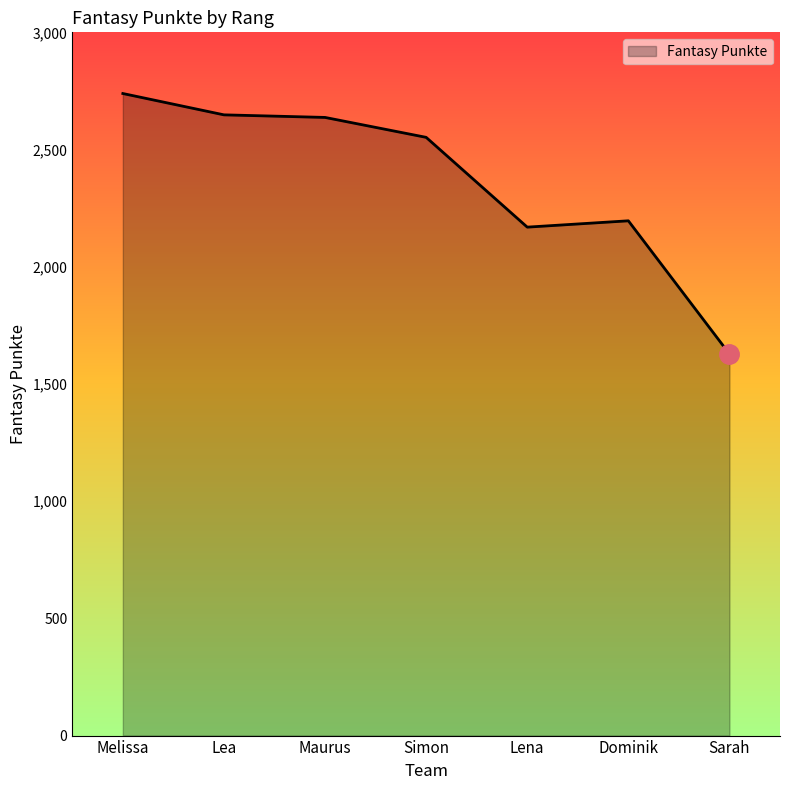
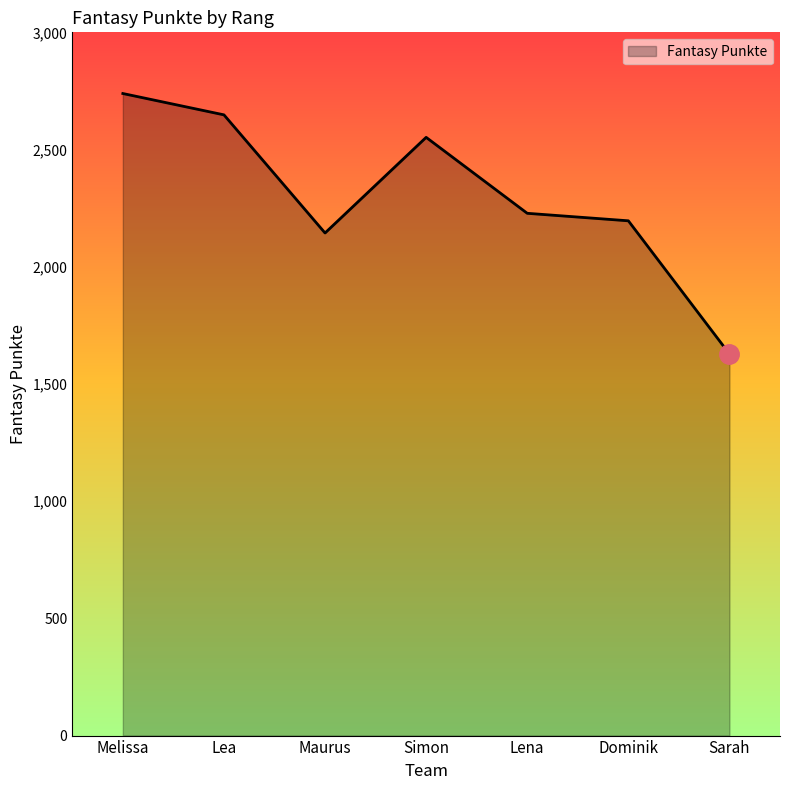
Fantasy Punkte, Maurus: 2,640 -> 2,140
Fantasy Punkte, Lena: 2,170 -> 2,230
